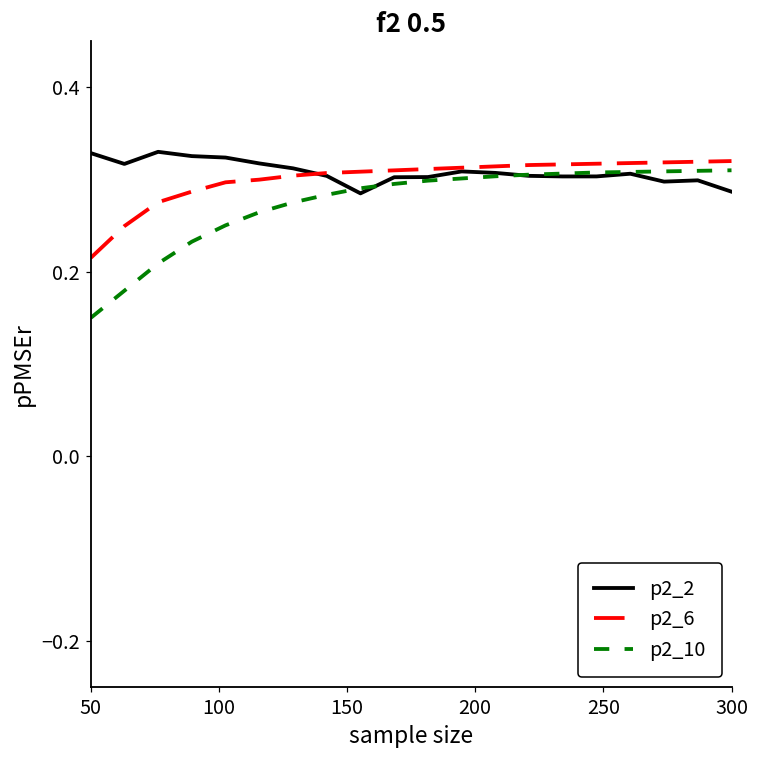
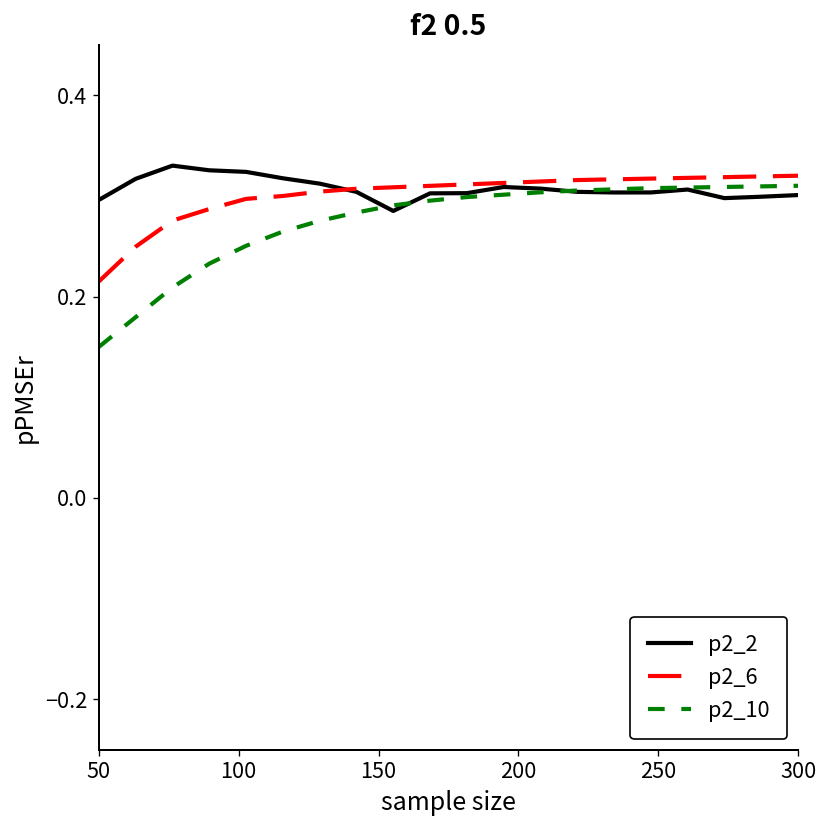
p2_2, 50: 0.33 -> 0.30
p2_2, 300: 0.29 -> 0.30
